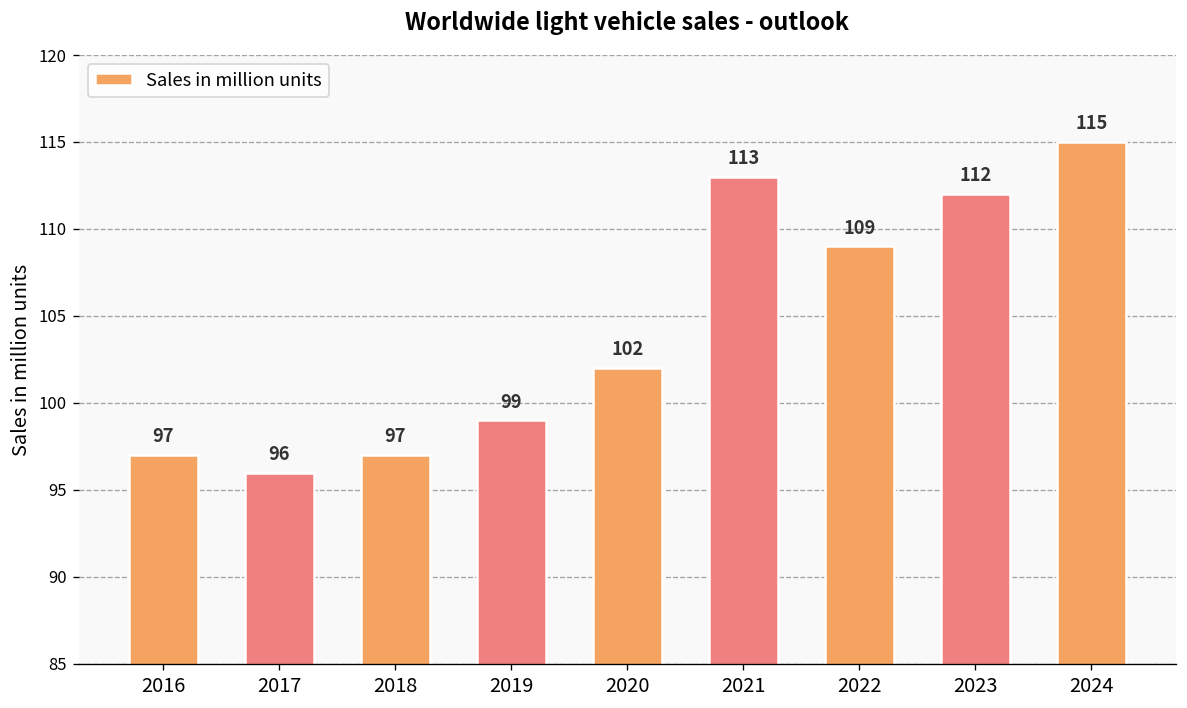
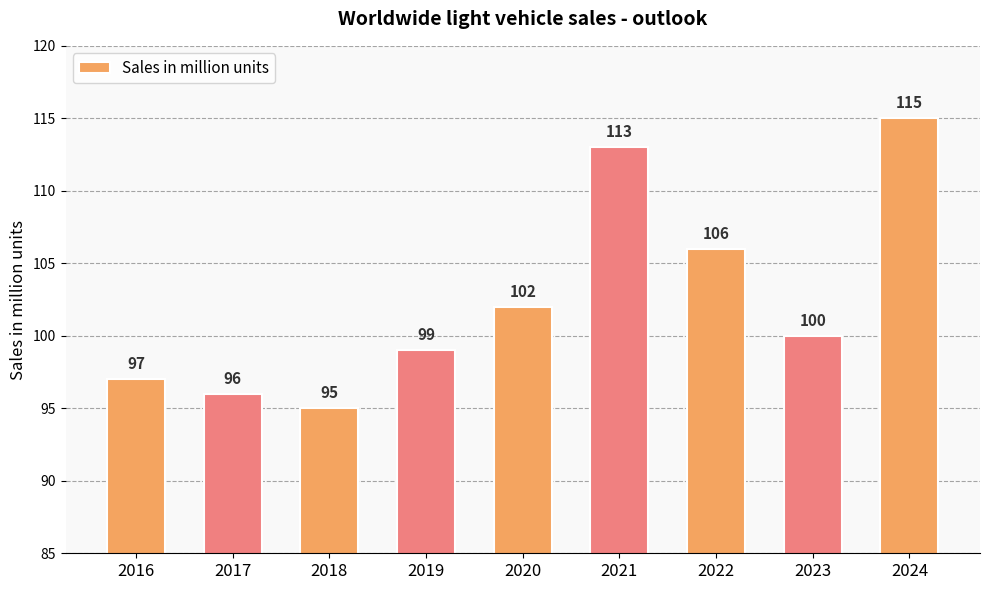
2018: 97 -> 95
2022: 109 -> 106
2023: 112 -> 100
